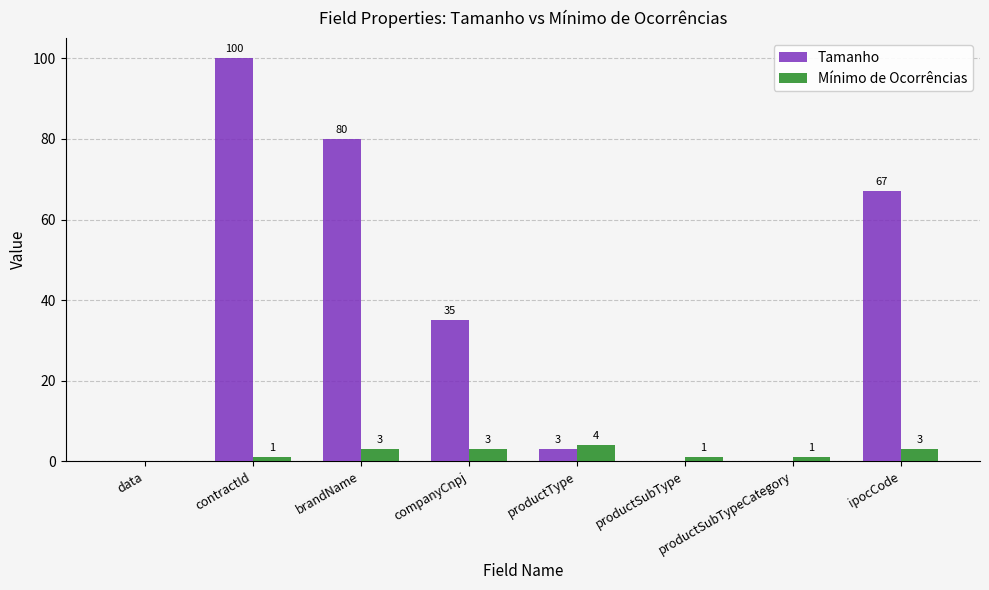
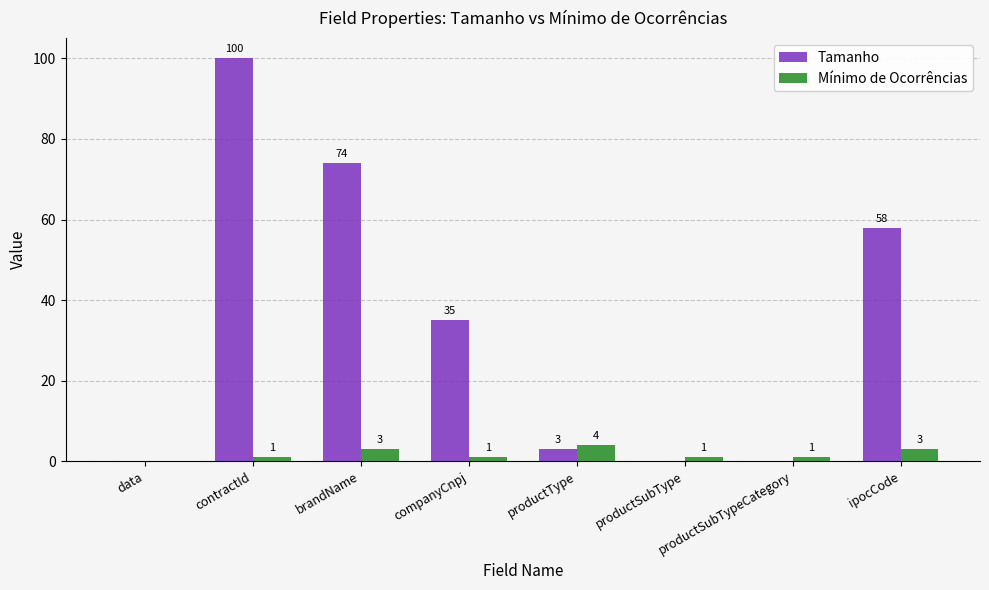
Tamanho, brandName: 80 -> 74
Mínimo de Ocorrências, companyCnpj: 3 -> 1
Tamanho, ipocCode: 67 -> 58
